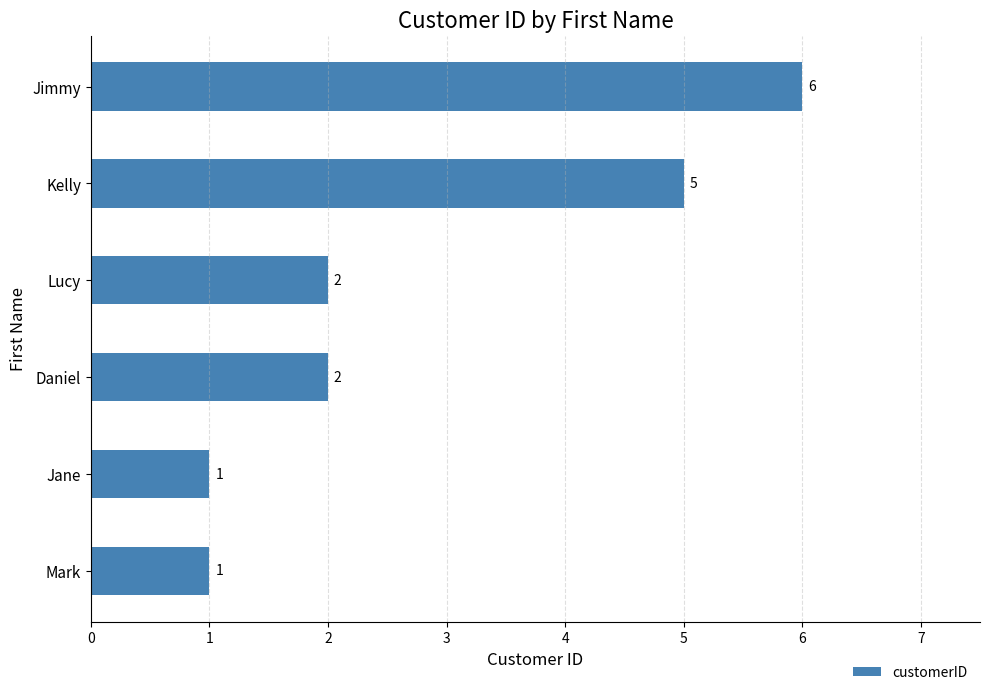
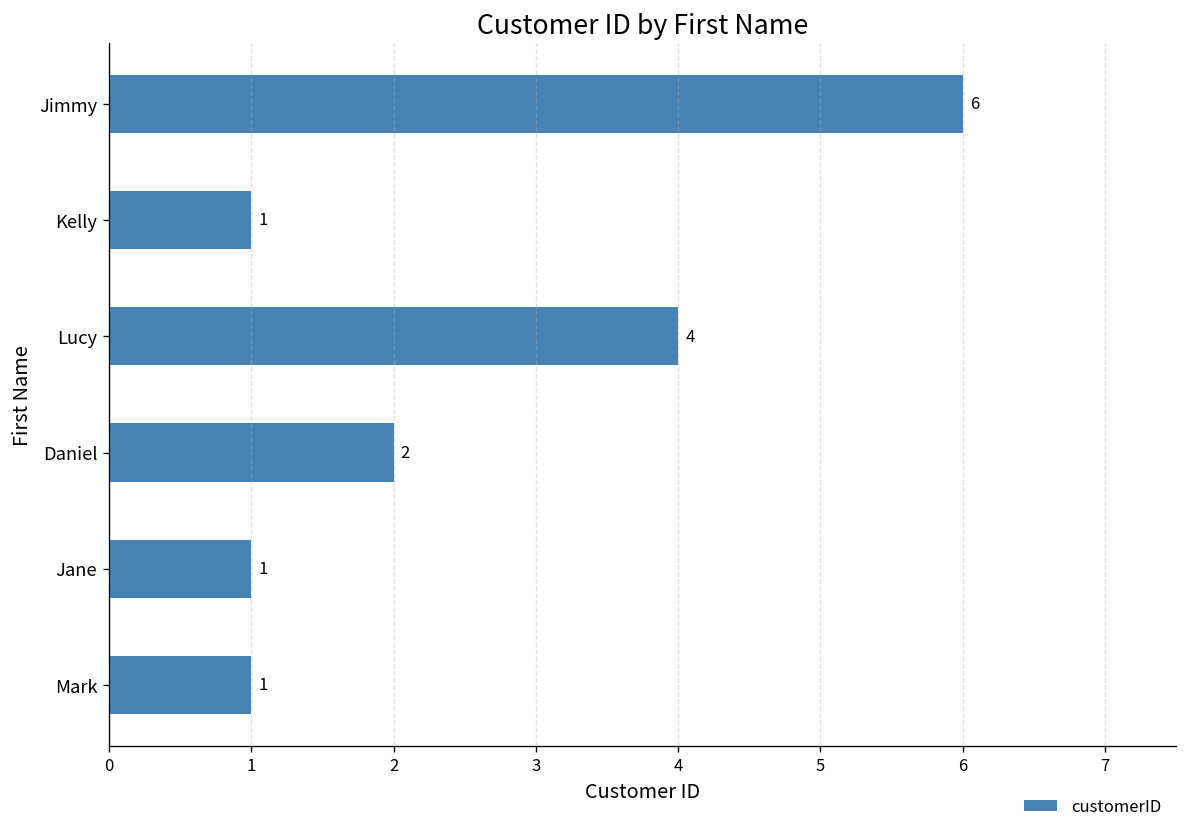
Kelly: 5 -> 1
Lucy: 2 -> 4
